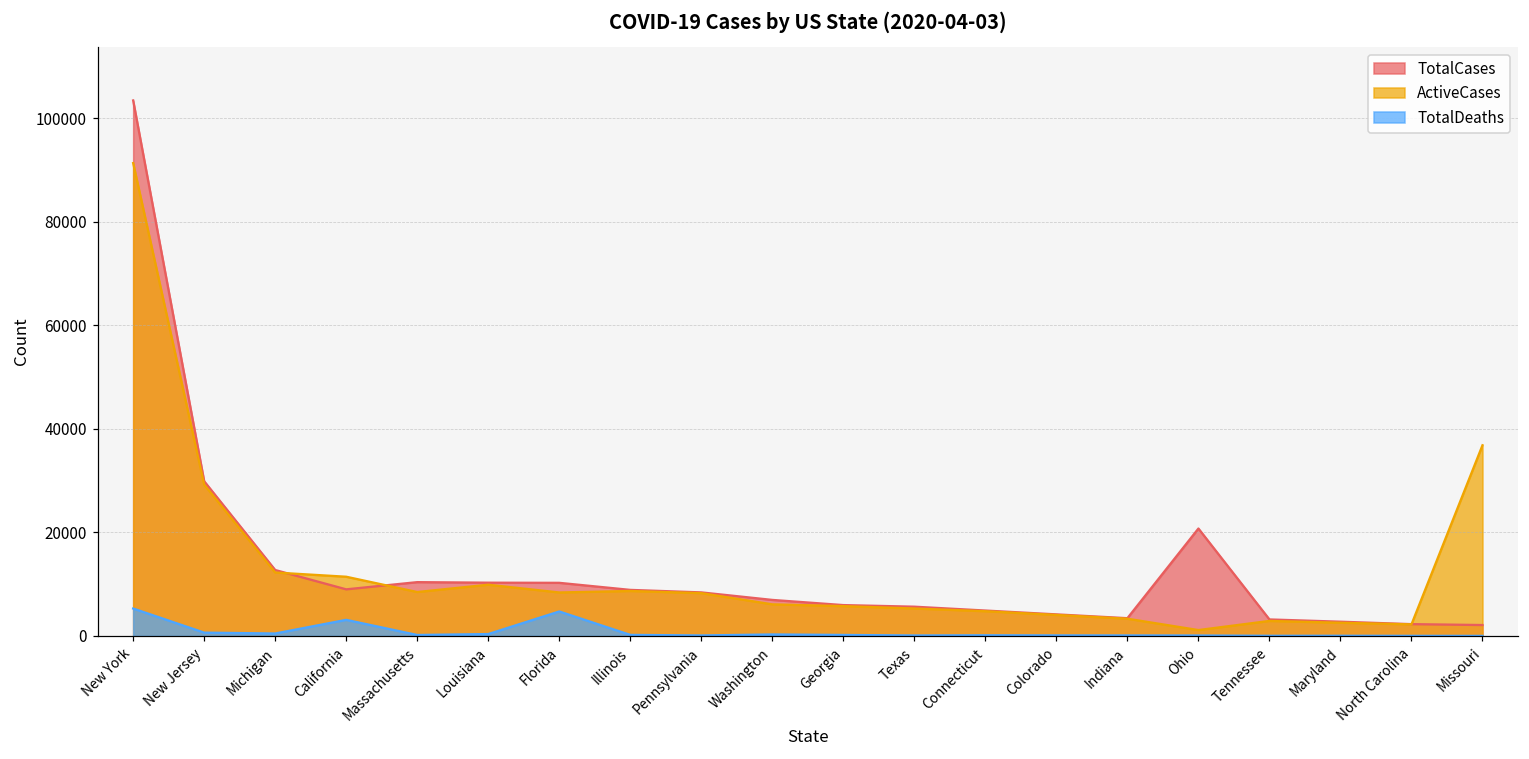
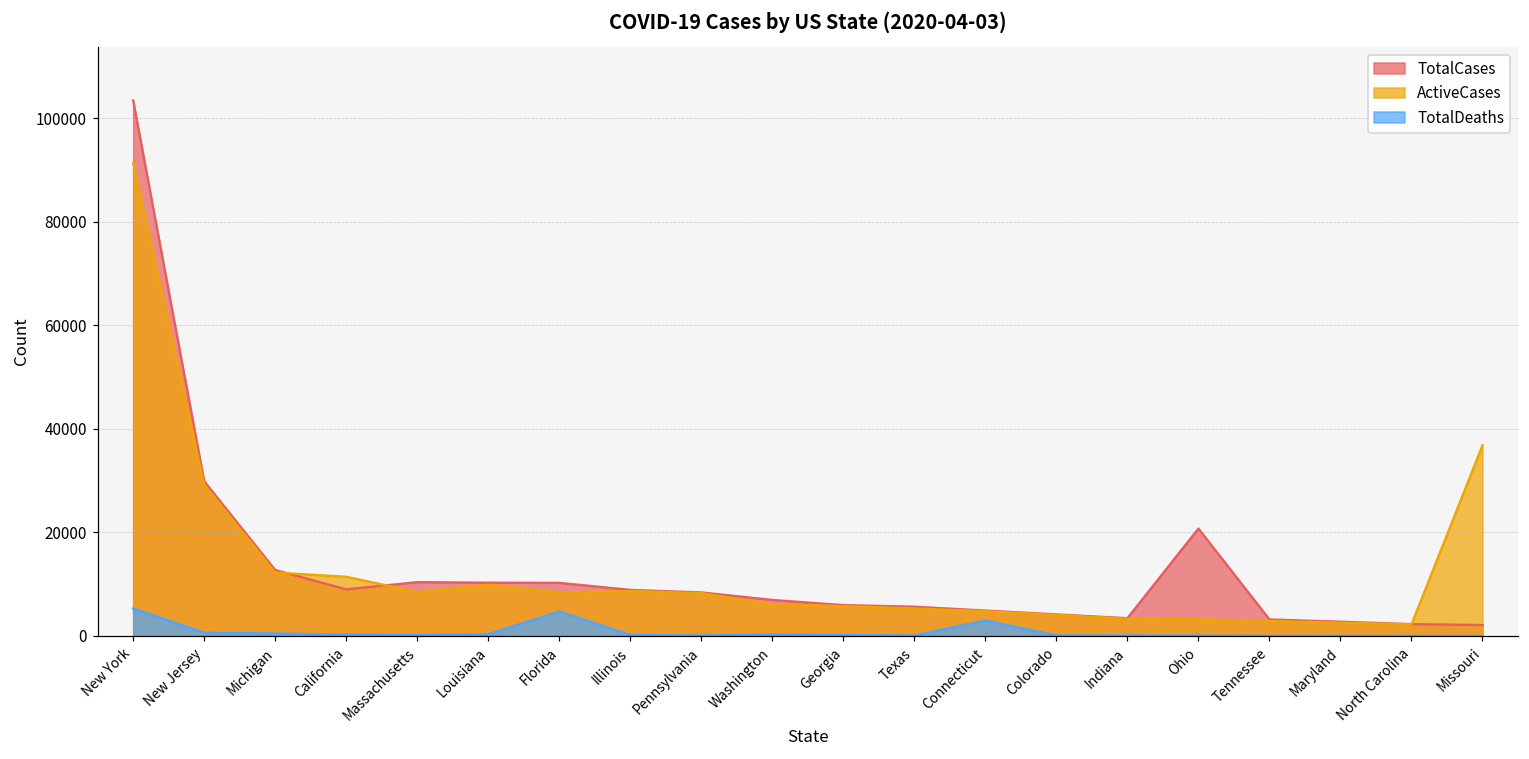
TotalDeaths, California: 3000 -> 0
TotalDeaths, Connecticut: 0 -> 3000
ActiveCases, Ohio: 1000 -> 3000
